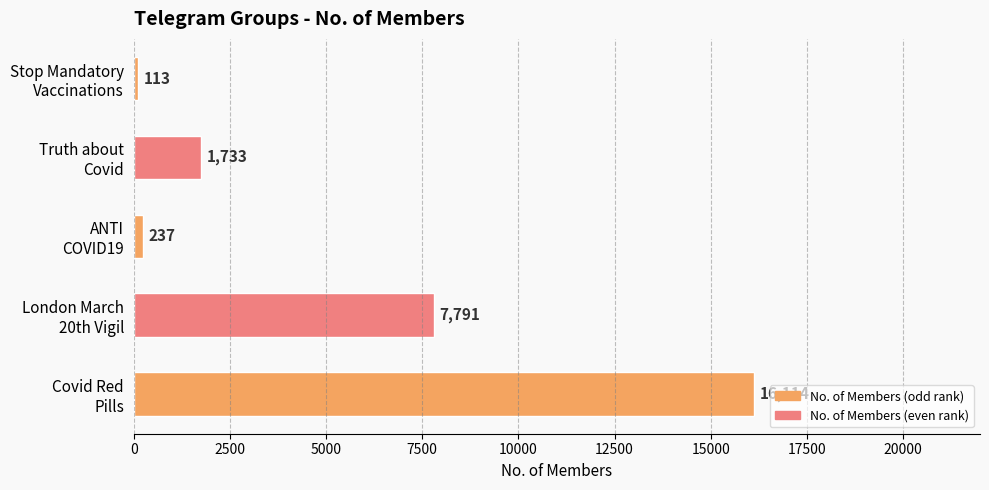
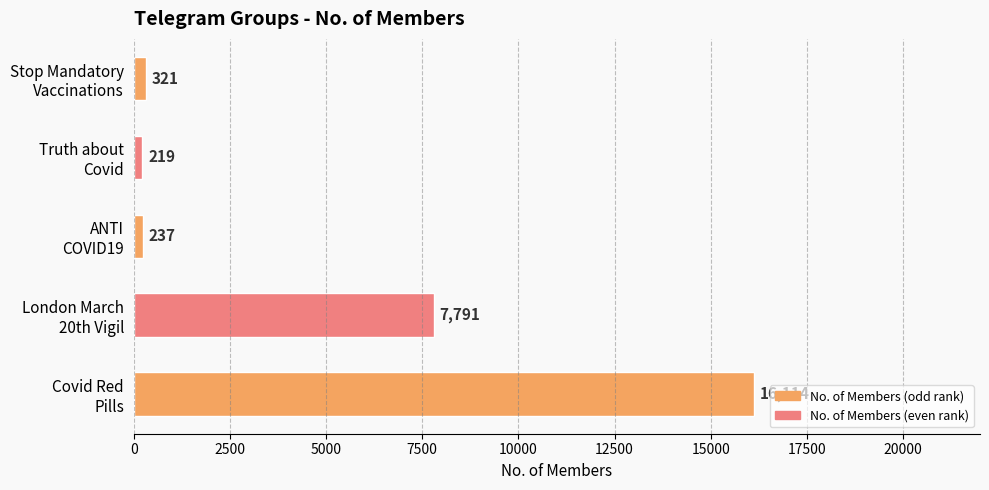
Stop Mandatory Vaccinations: 113 -> 321
Truth about Covid: 1,733 -> 219
